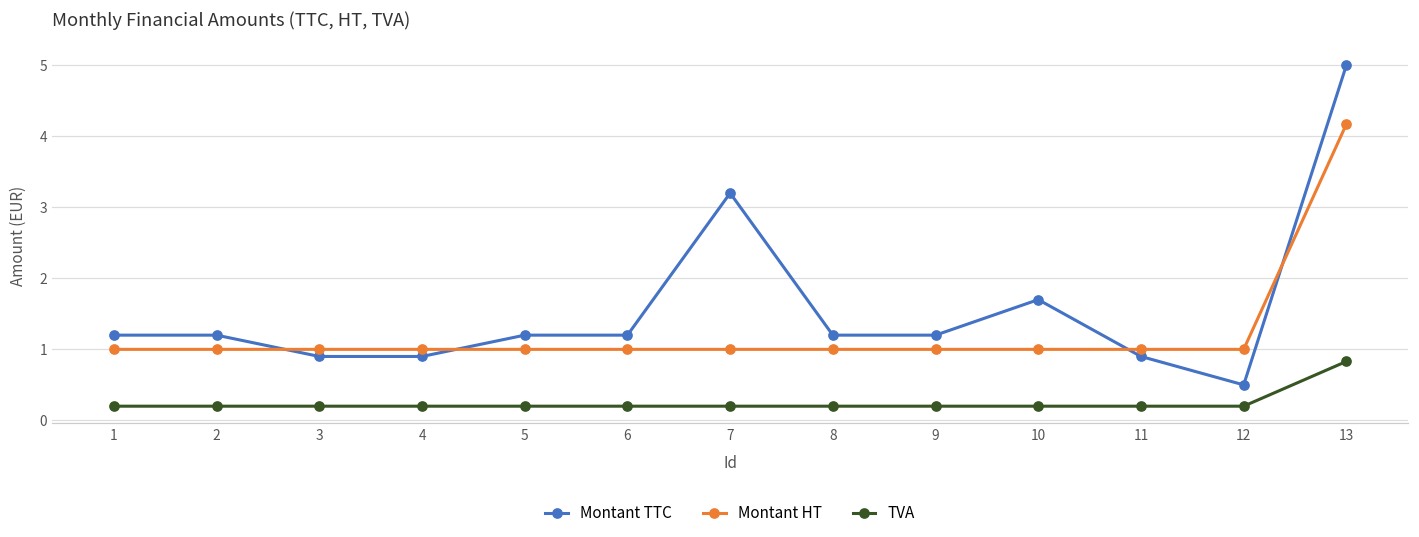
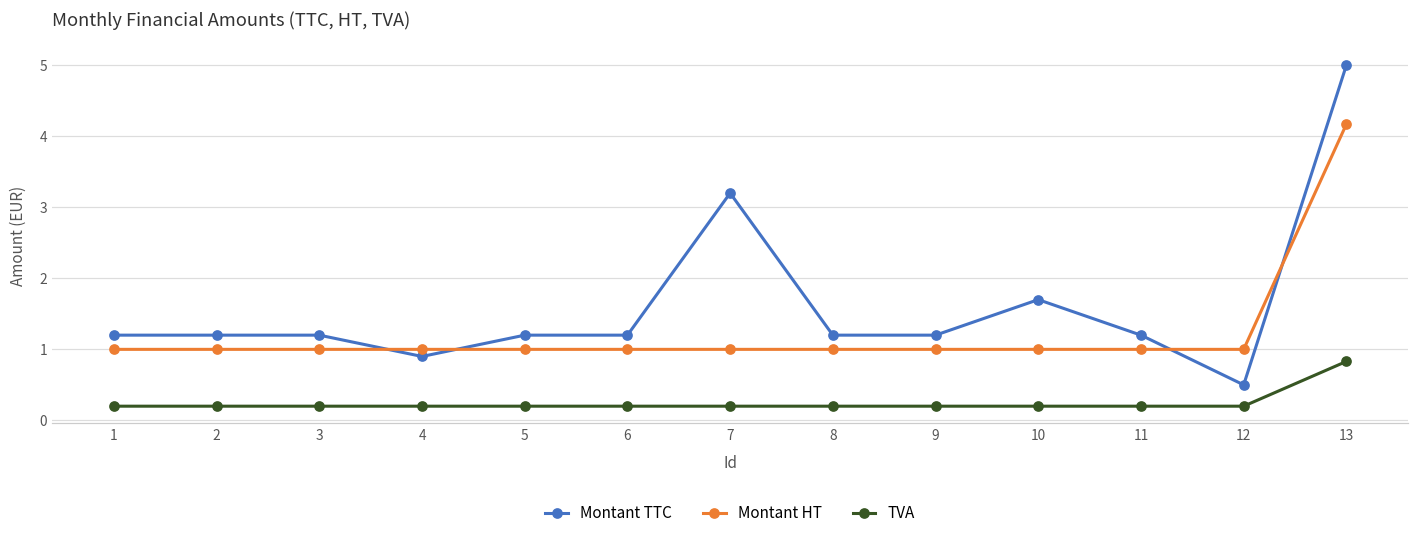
Montant TTC, 3: 0.9 -> 1.2
Montant TTC, 11: 0.9 -> 1.2
